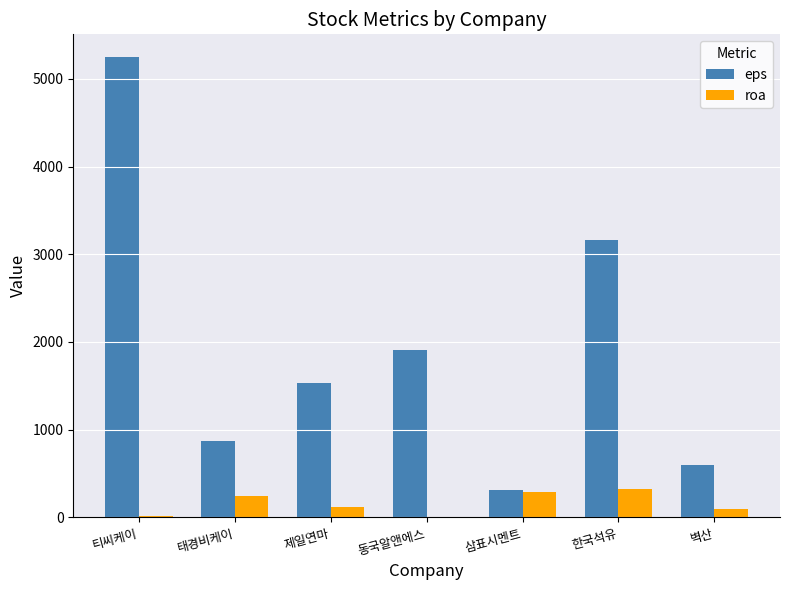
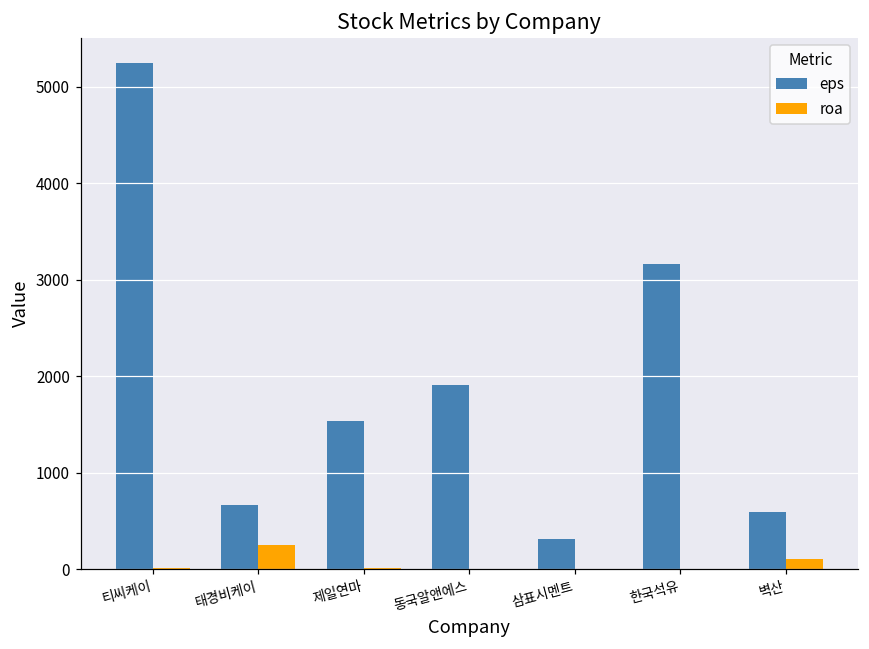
eps, 태경비케이: 900 -> 700
roa, 제일연마: 100 -> 0
roa, 삼표시멘트: 300 -> 0
roa, 한국석유: 300 -> 0
